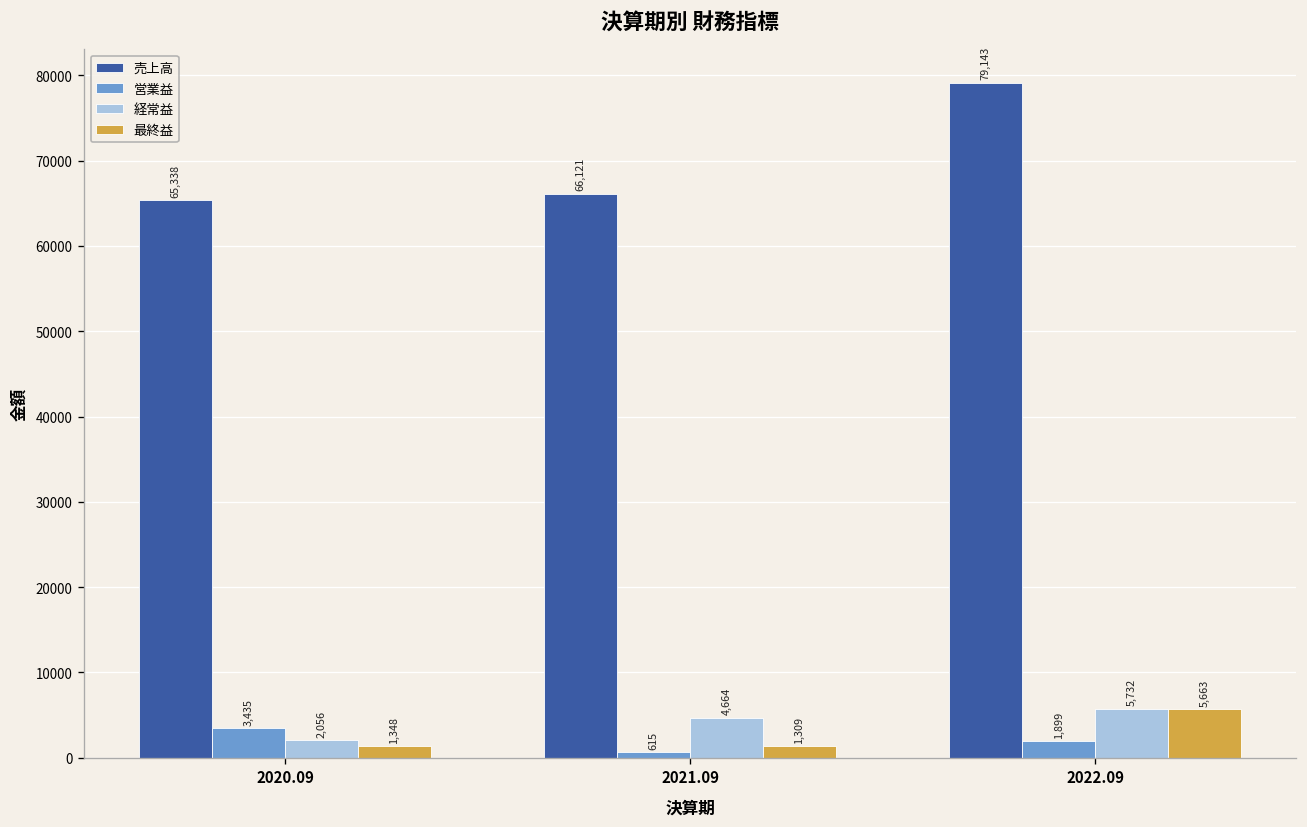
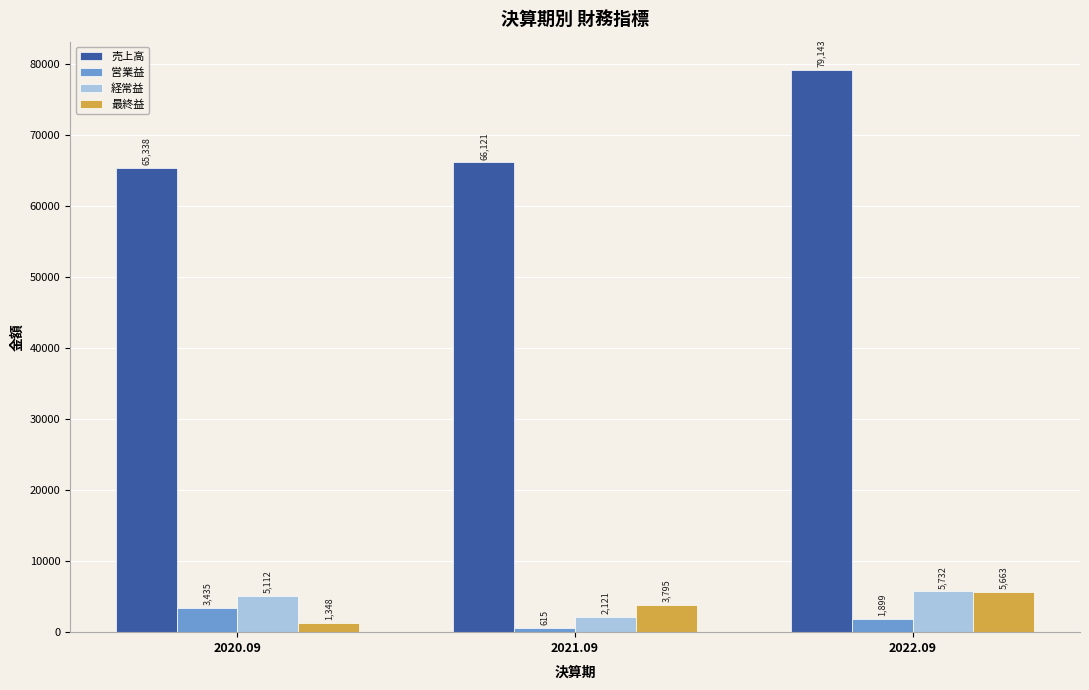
経常益, 2020.09: 2,056 -> 5,112
経常益, 2021.09: 4,664 -> 2,121
最終益, 2021.09: 1,309 -> 3,795
